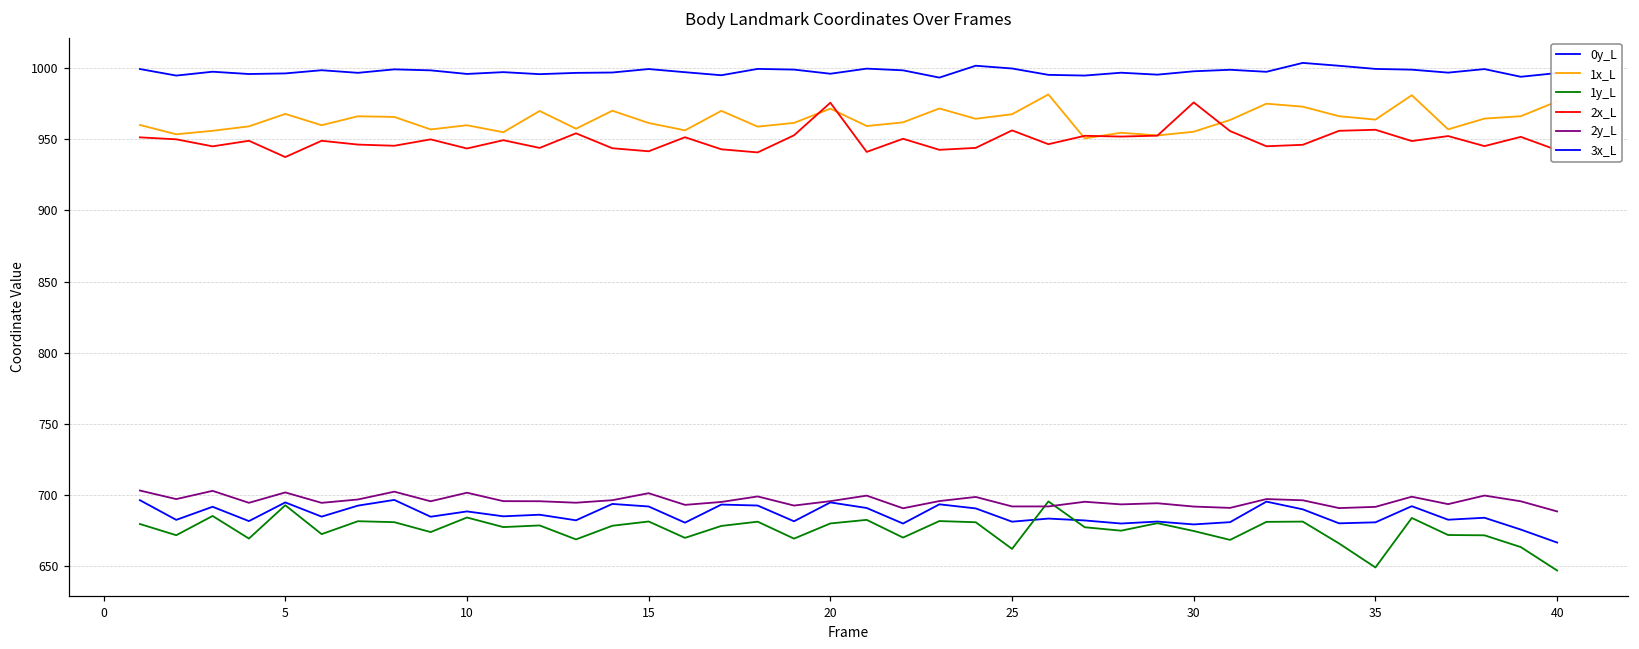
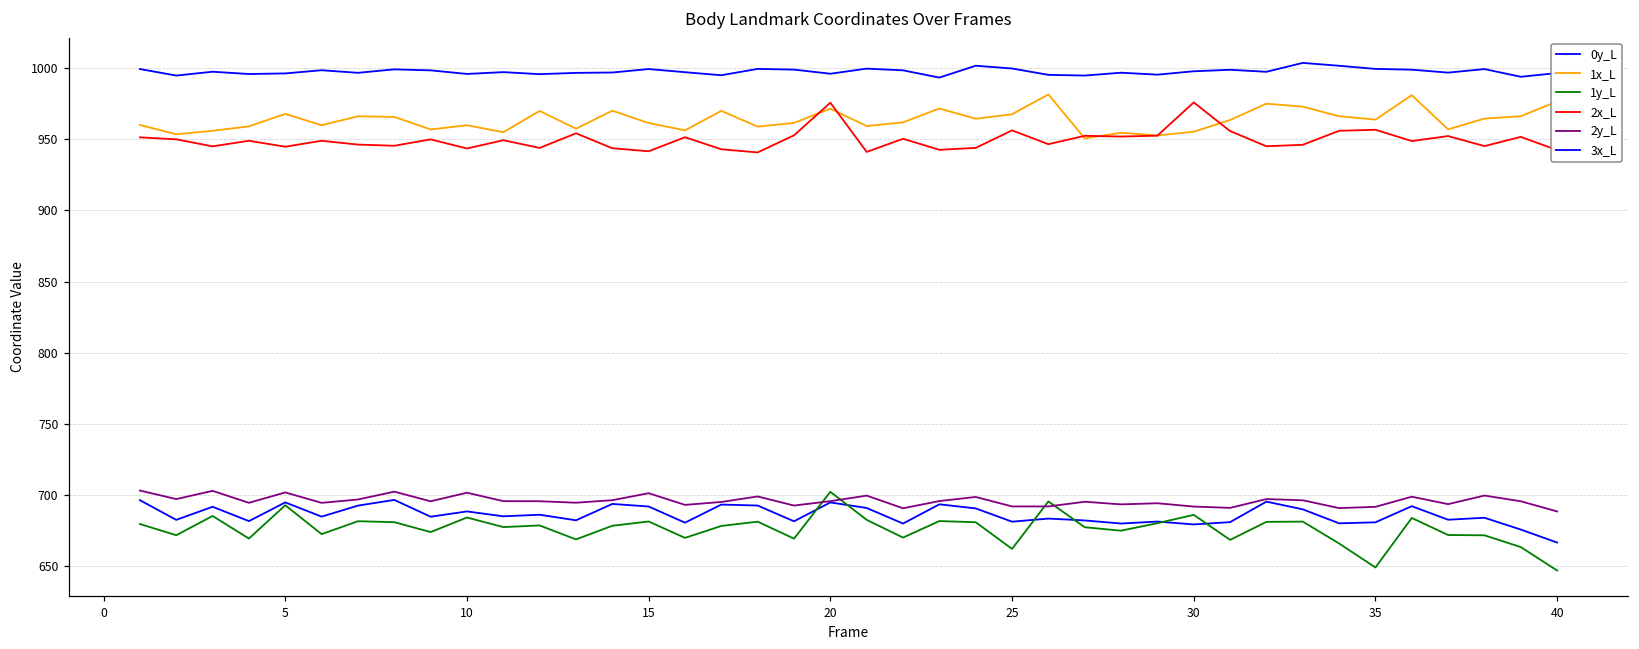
2x_L, 5: 938 -> 945
1y_L, 20: 680 -> 702
1y_L, 30: 675 -> 686
